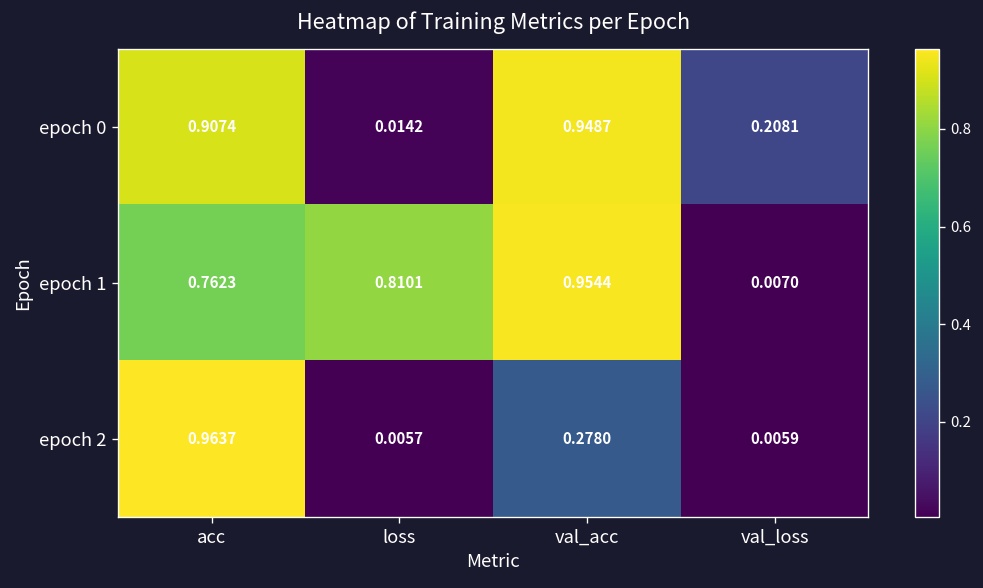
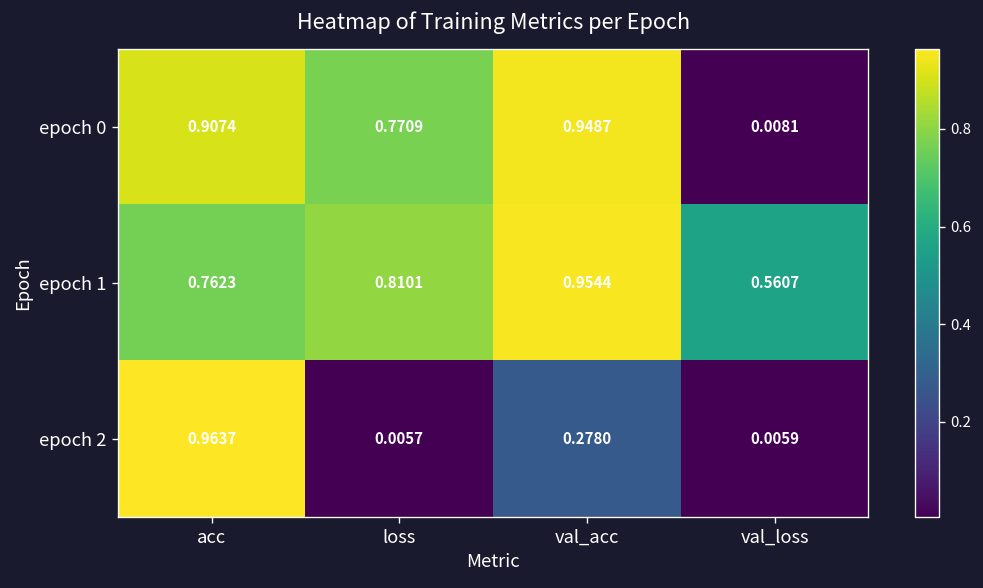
epoch 0, loss: 0.0142 -> 0.7709
epoch 0, val_loss: 0.2081 -> 0.0081
epoch 1, val_loss: 0.0070 -> 0.5607
